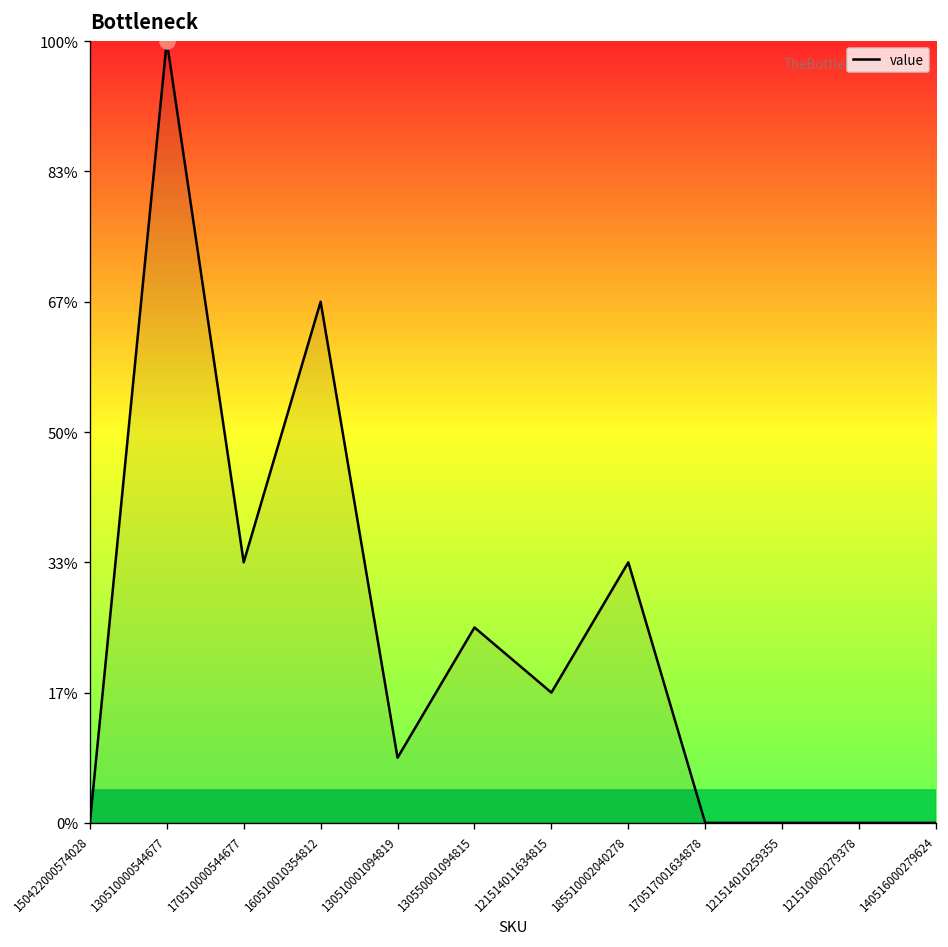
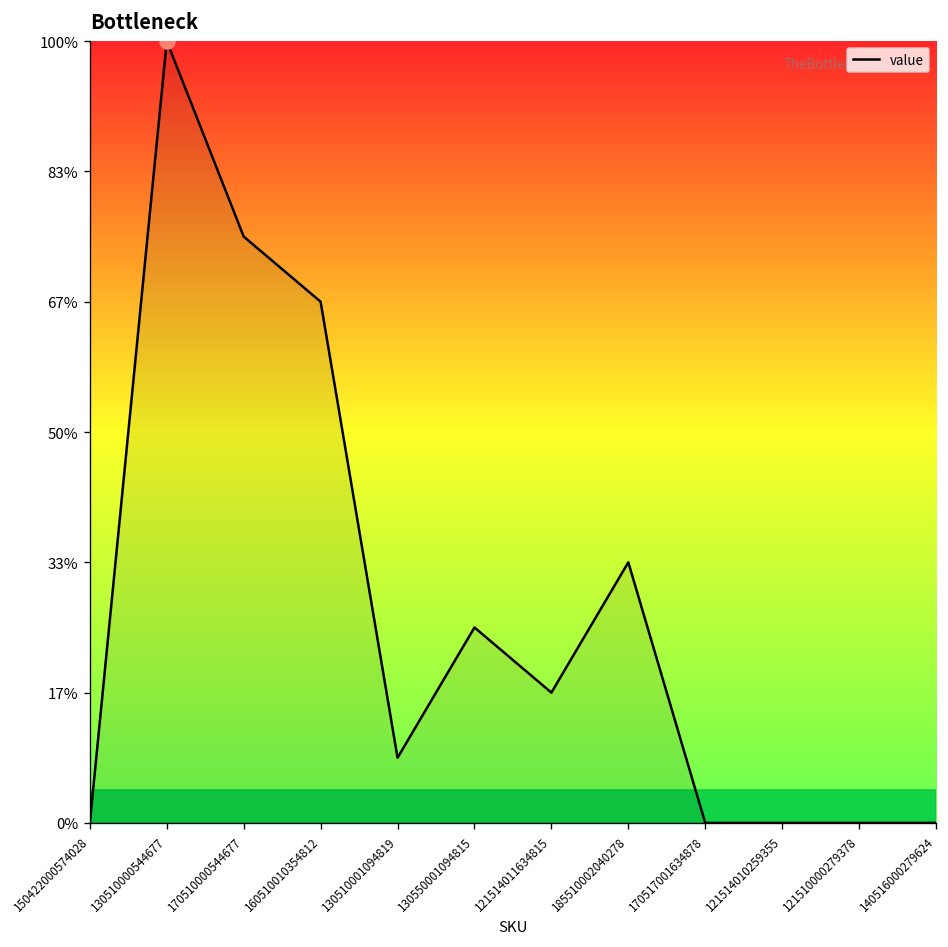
value, 170510000544677: 33% -> 75%
